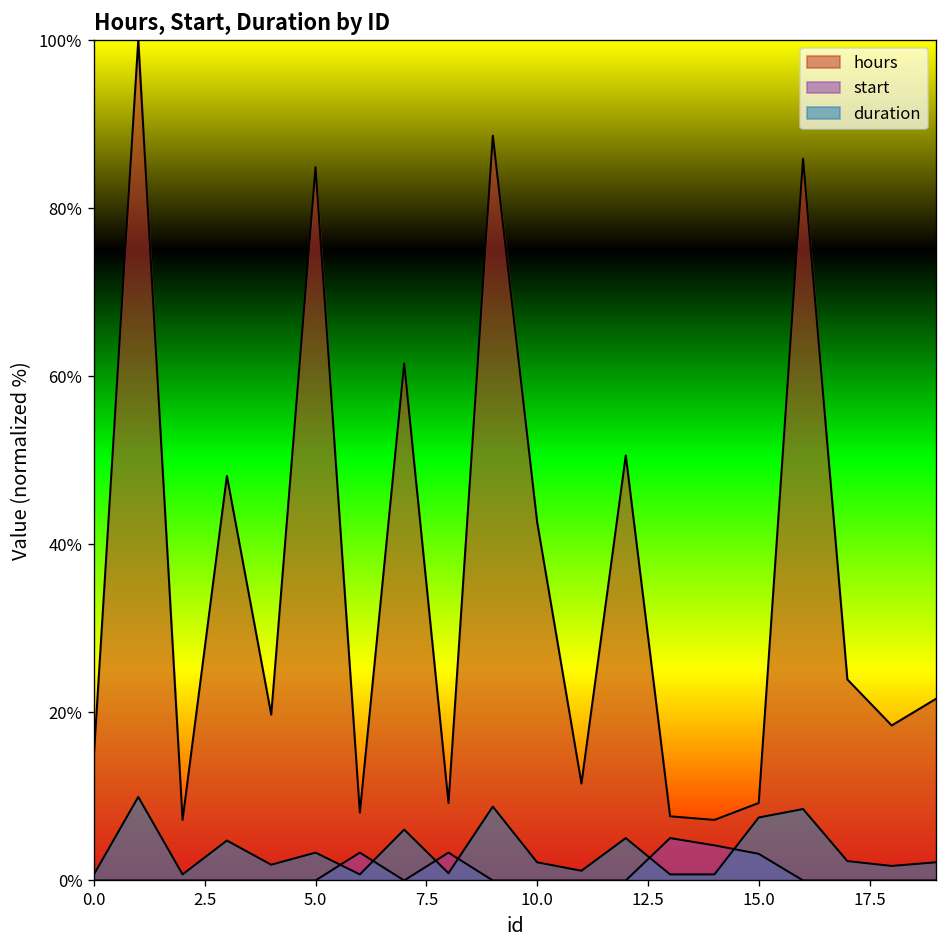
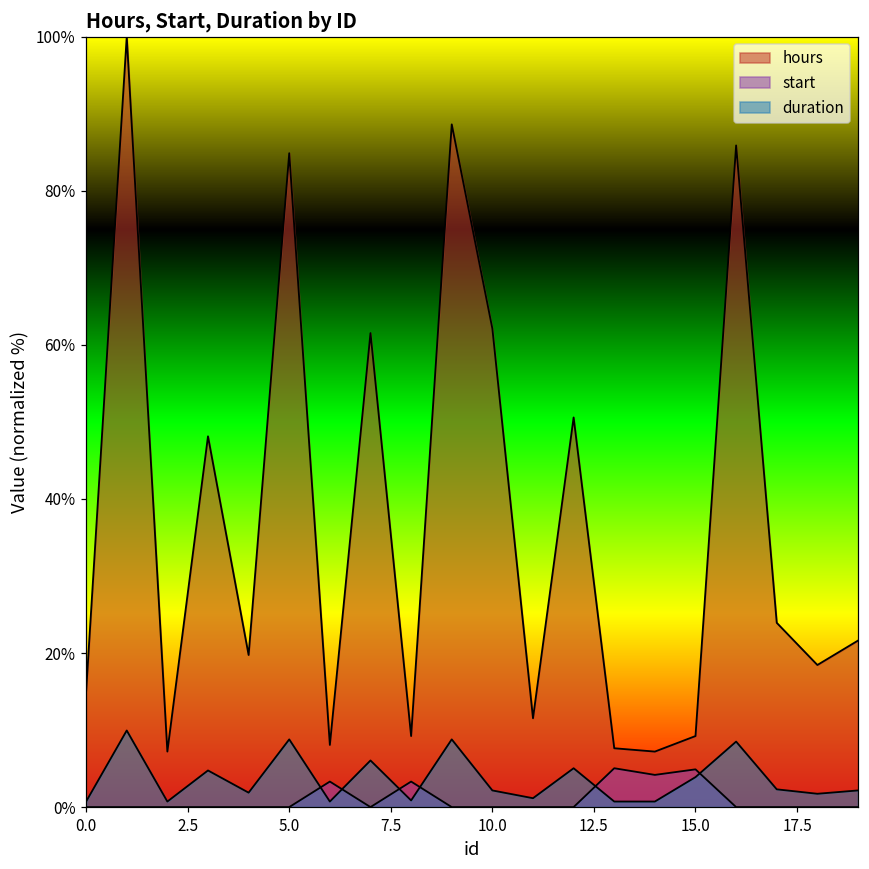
duration, 5.0: 3% -> 9%
hours, 10.0: 43% -> 62%
start, 15.0: 3% -> 5%
duration, 15.0: 7% -> 4%
